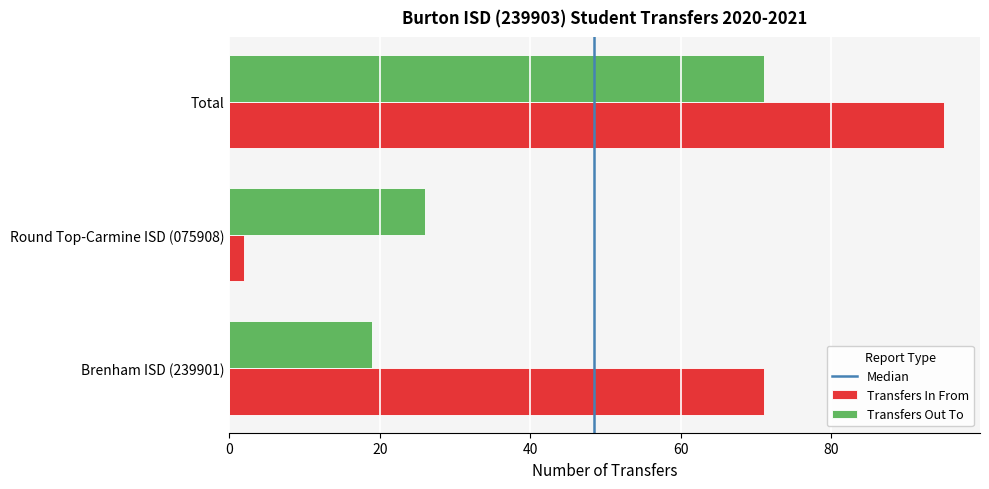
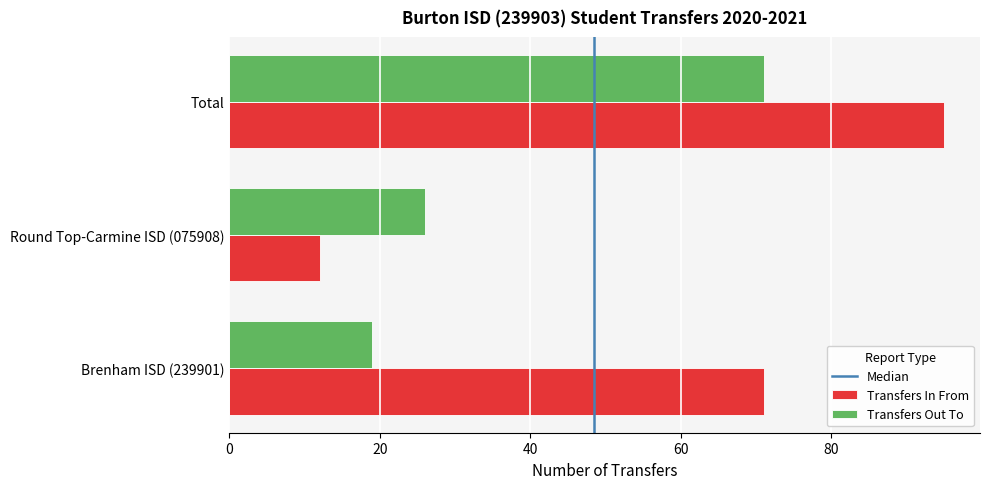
Transfers In From, Round Top-Carmine ISD (075908): 2 -> 12
